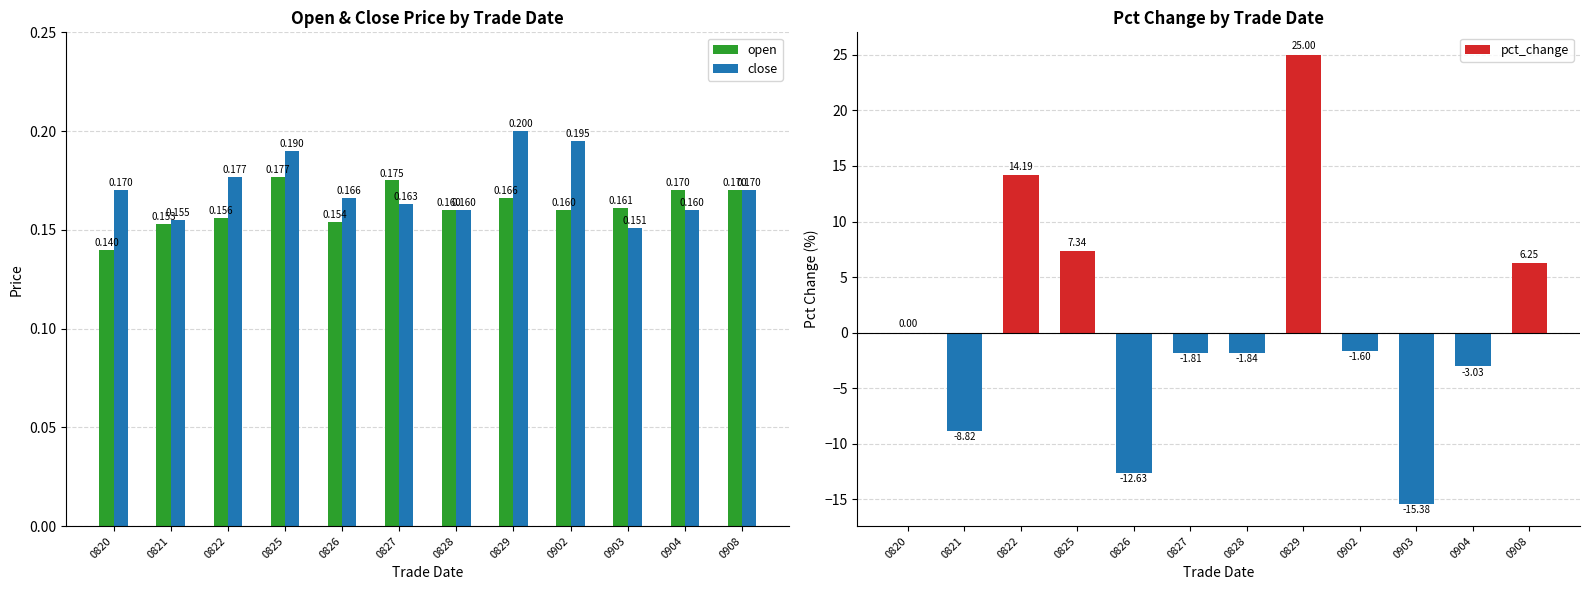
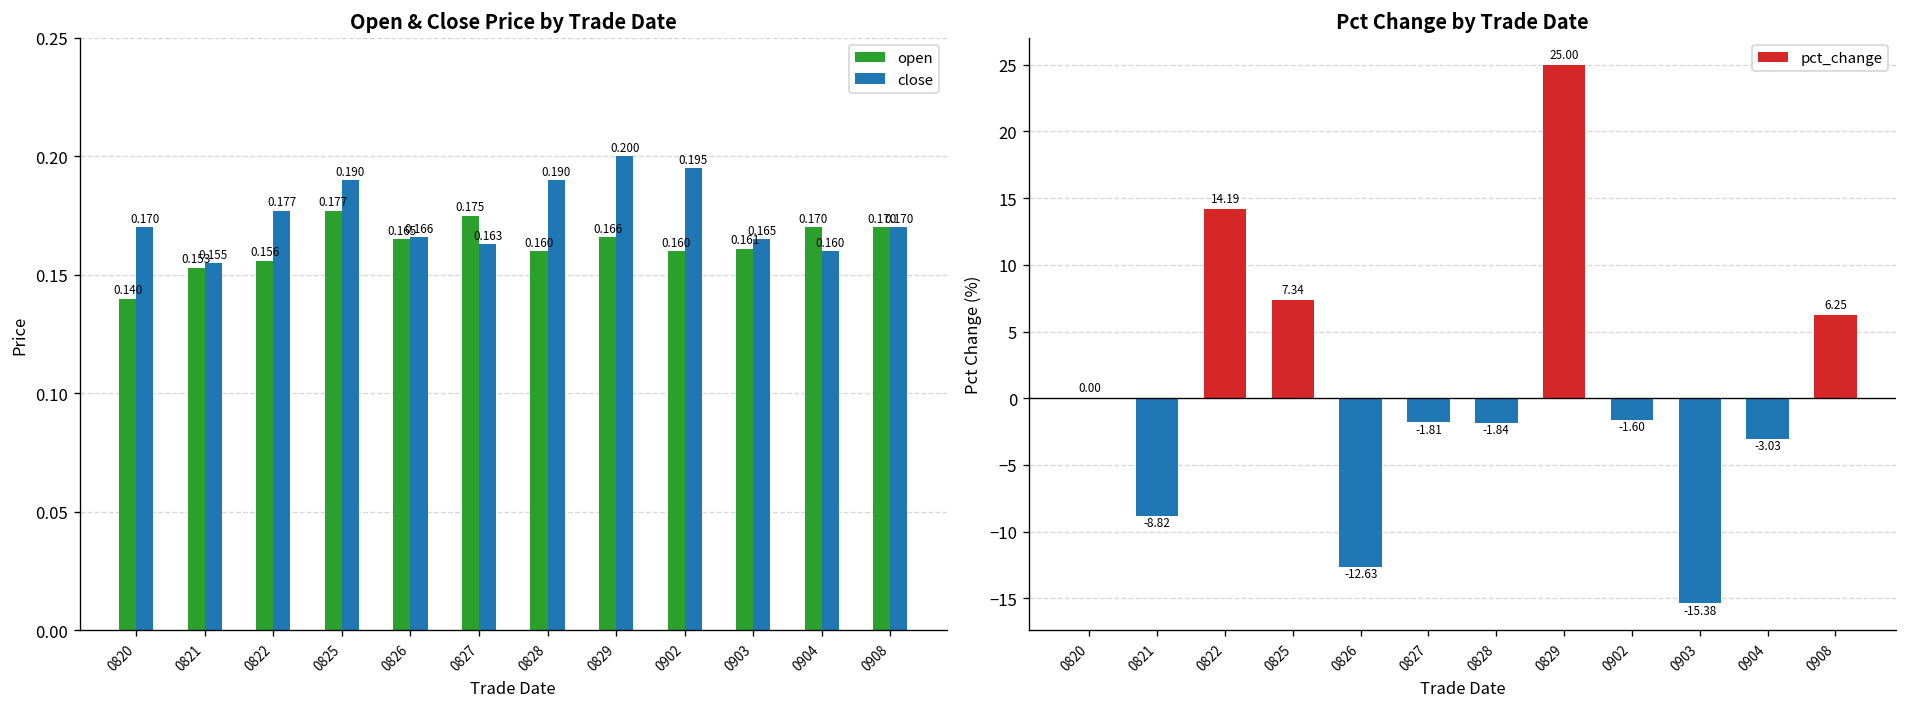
Open & Close Price by Trade Date, open, 0826: 0.154 -> 0.165
Open & Close Price by Trade Date, close, 0828: 0.160 -> 0.190
Open & Close Price by Trade Date, close, 0903: 0.151 -> 0.165
